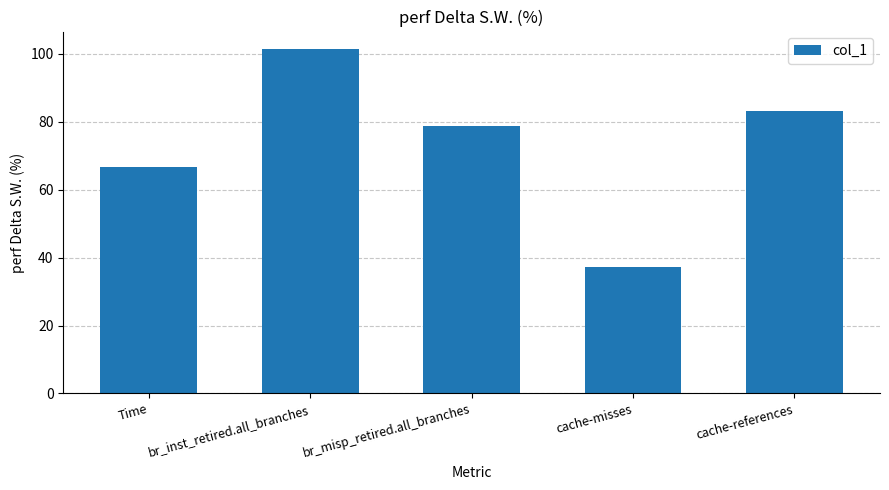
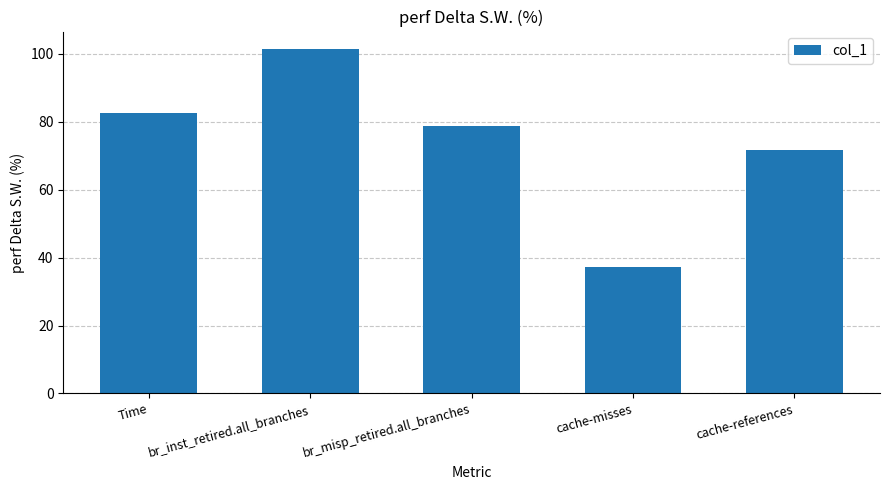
Time: 67 -> 83
cache-references: 83 -> 72
